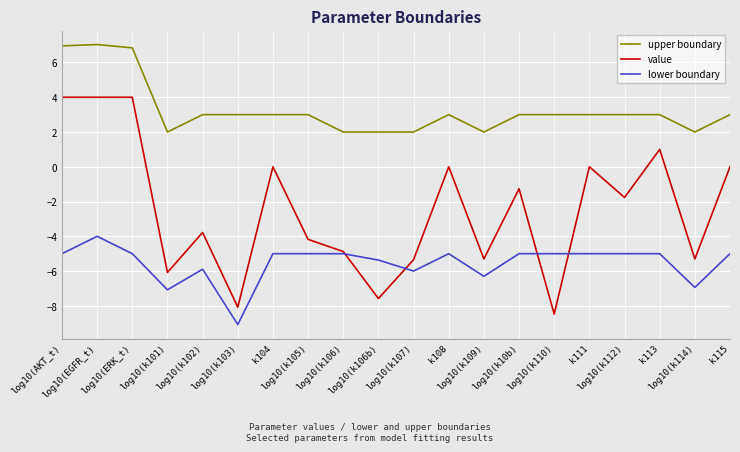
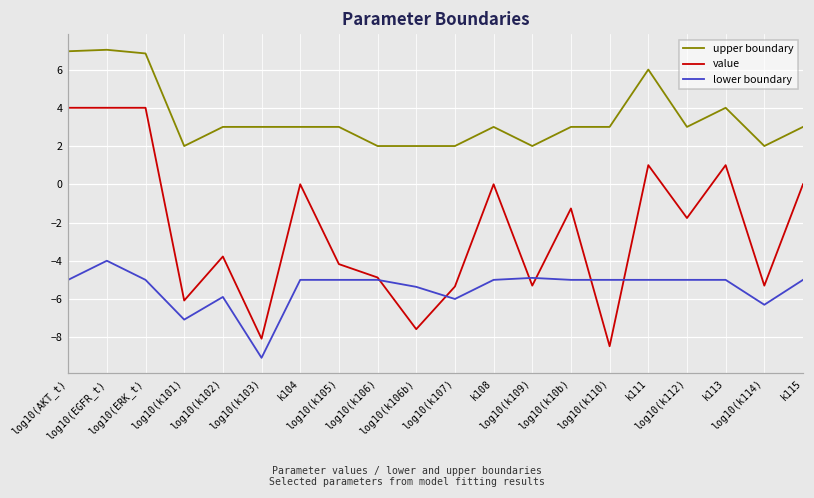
lower boundary, log10(k109): -6.3 -> -4.9
upper boundary, k111: 3 -> 6
value, k111: 0 -> 1
upper boundary, k113: 3 -> 4
lower boundary, log10(k114): -6.9 -> -6.3
